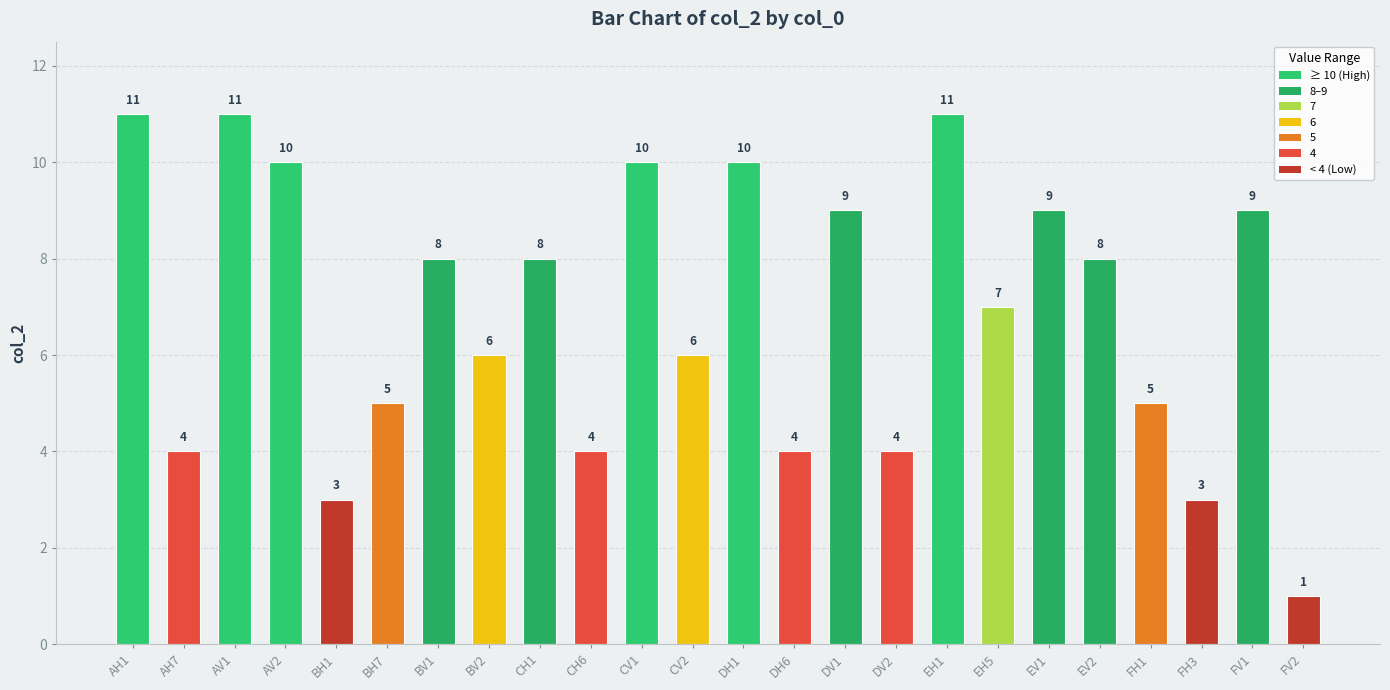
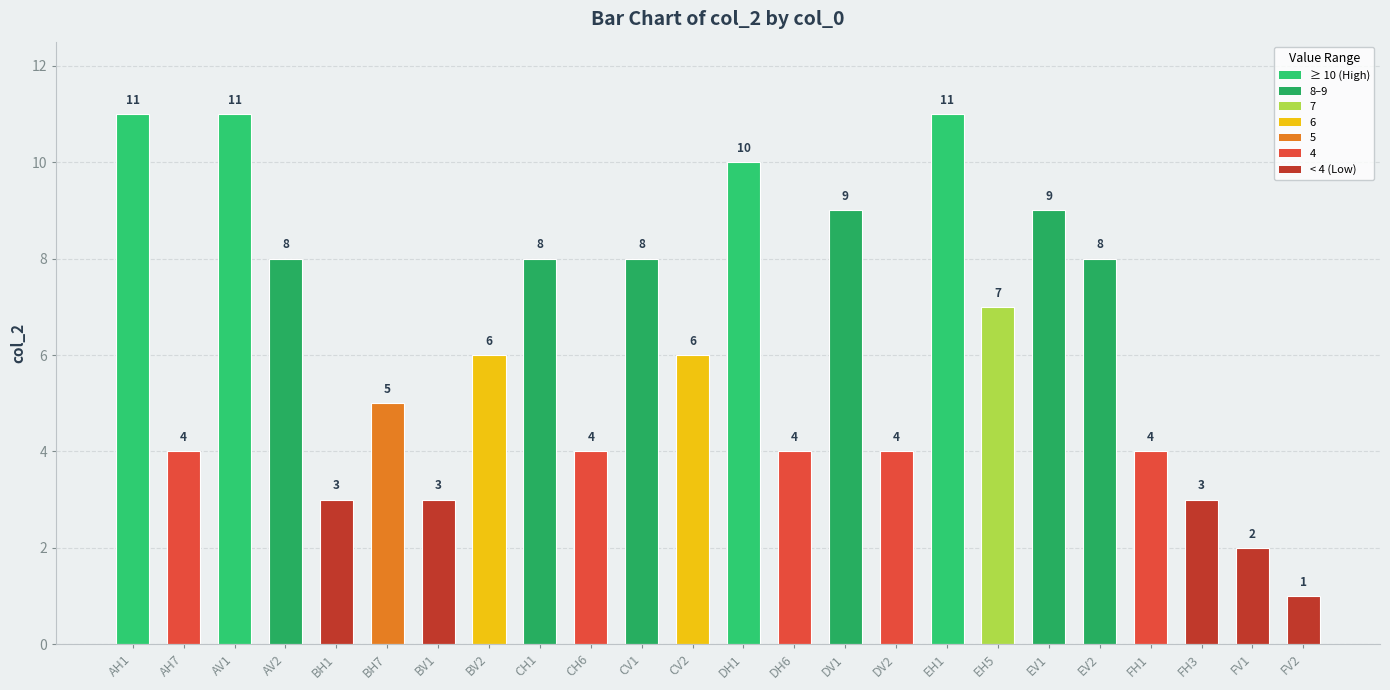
AV2: 10 -> 8
BV1: 8 -> 3
CV1: 10 -> 8
FH1: 5 -> 4
FV1: 9 -> 2
